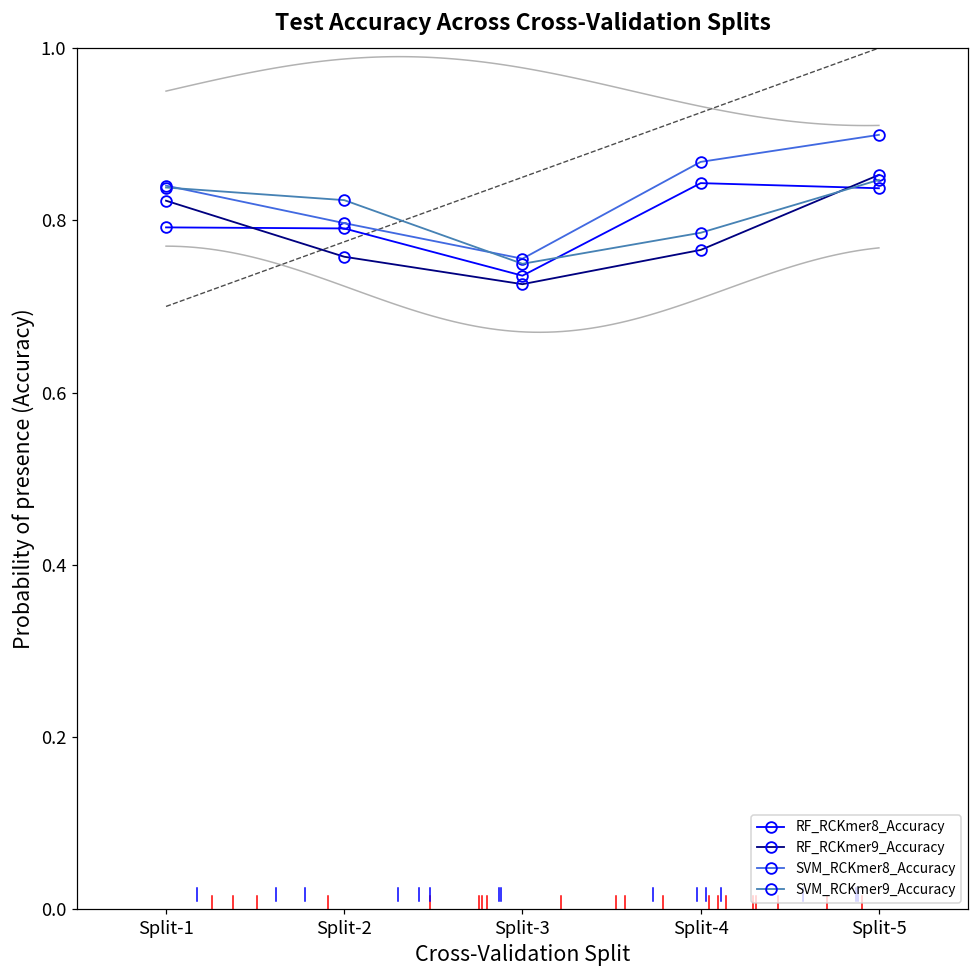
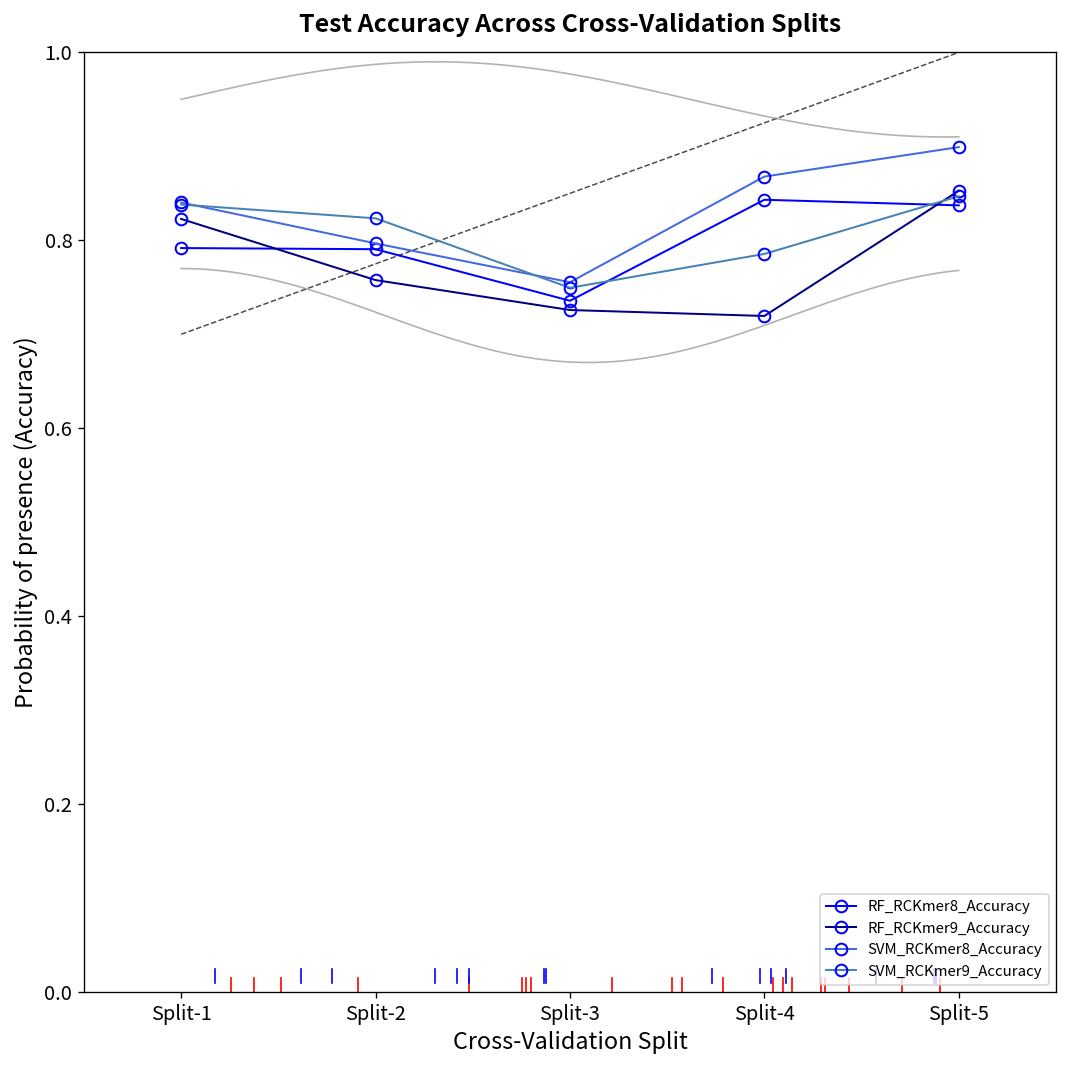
RF_RCKmer9_Accuracy, Split-4: 0.77 -> 0.72
